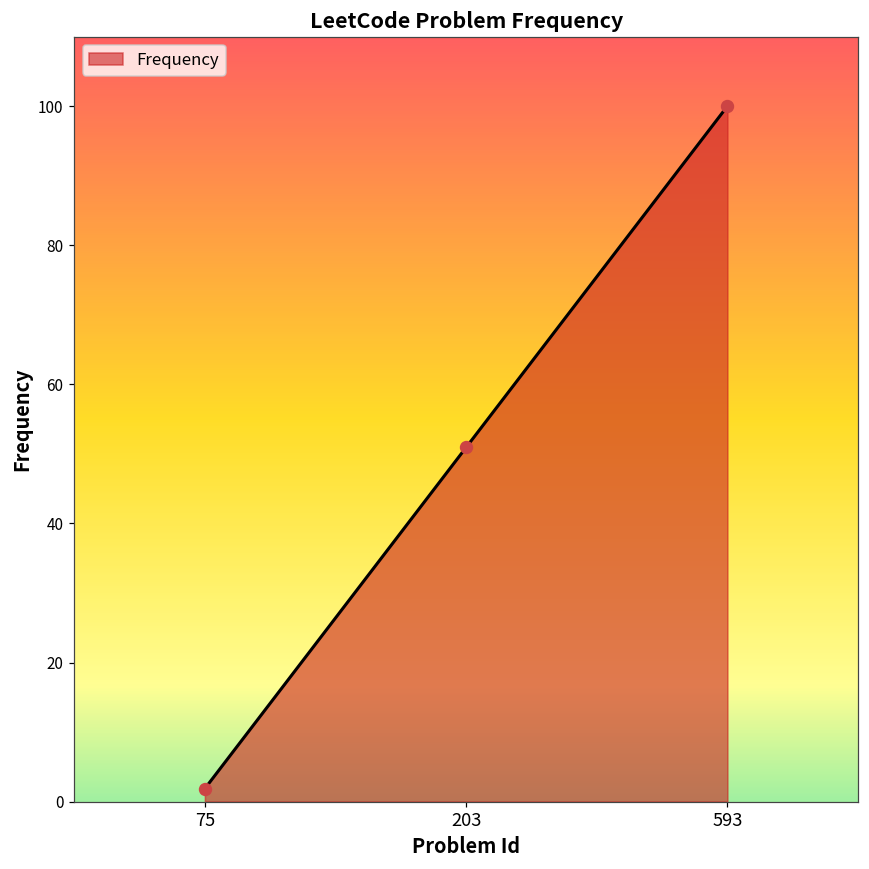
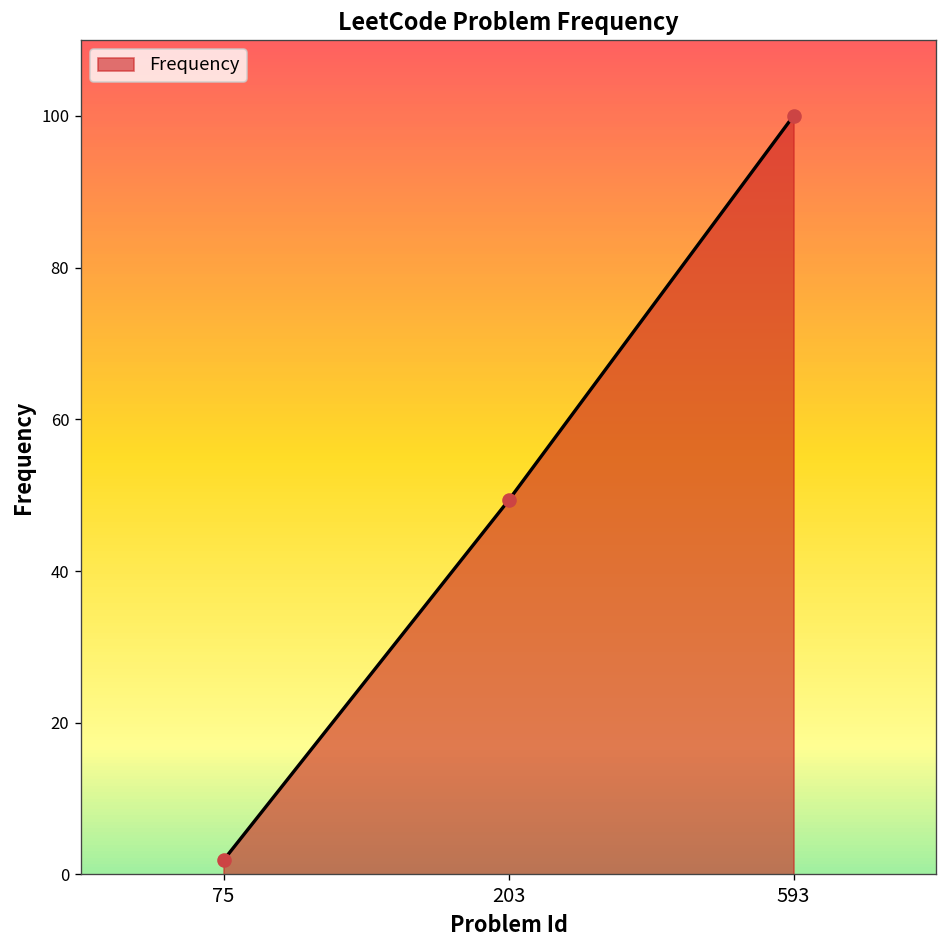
203: 51 -> 49
